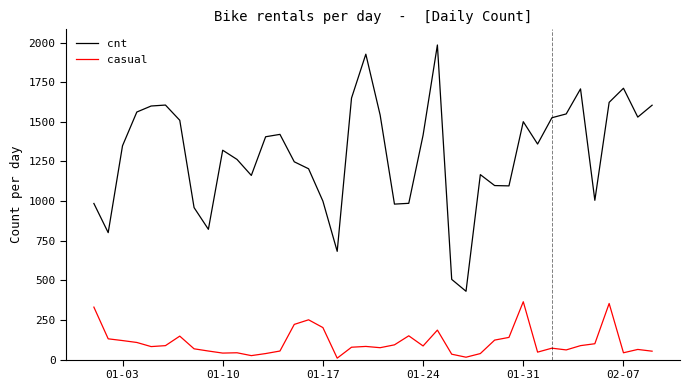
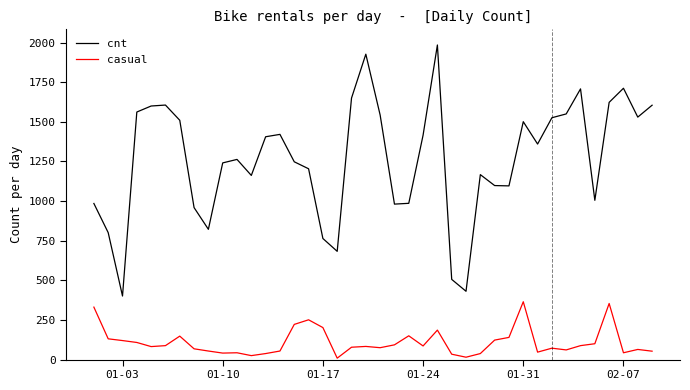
cnt, 01-03: 1350 -> 400
cnt, 01-10: 1320 -> 1240
cnt, 01-17: 1000 -> 760
